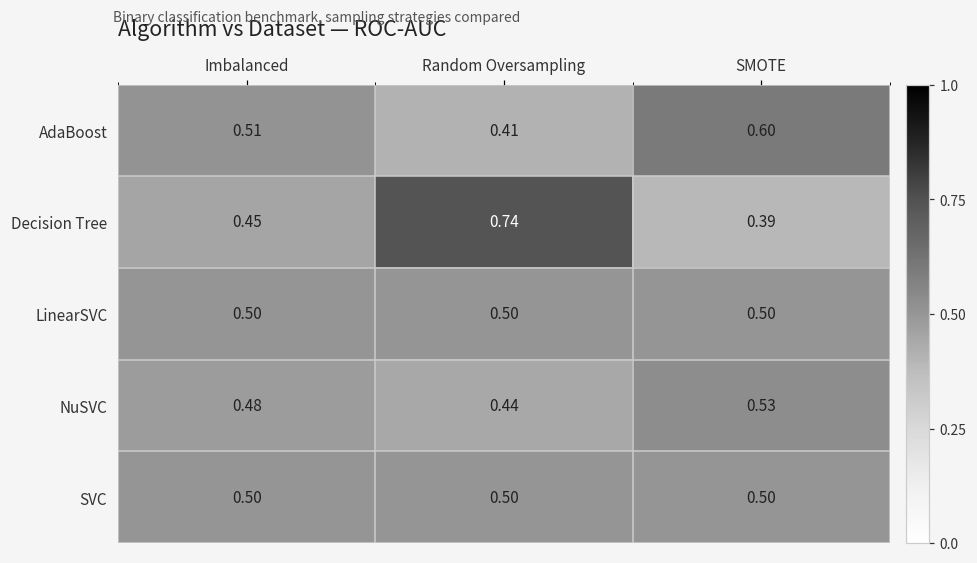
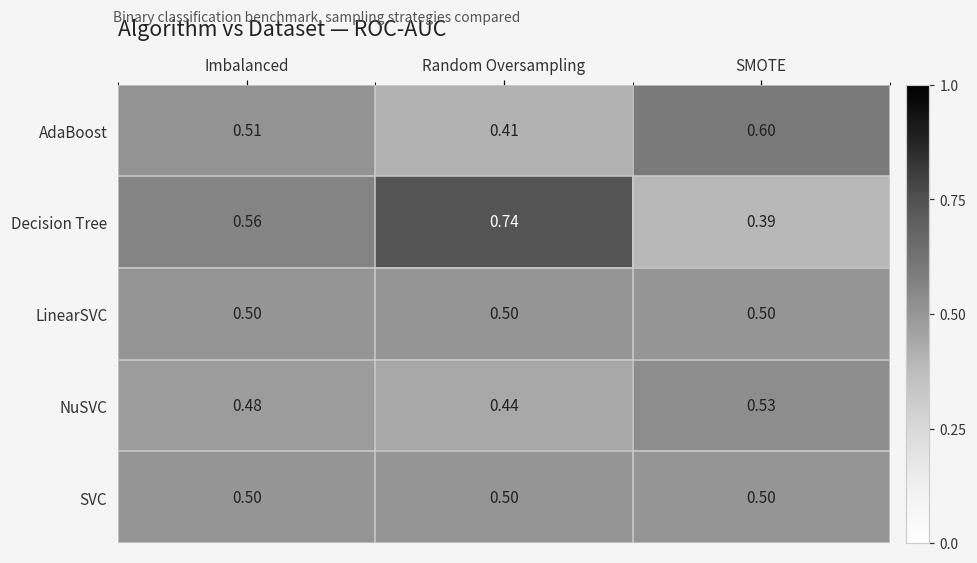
Decision Tree, Imbalanced: 0.45 -> 0.56
